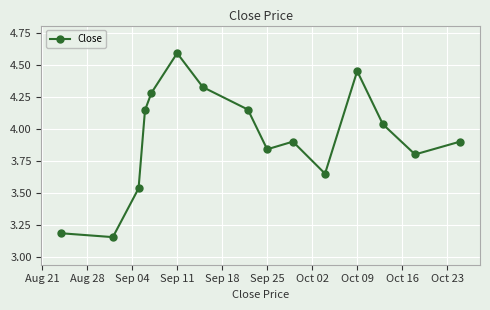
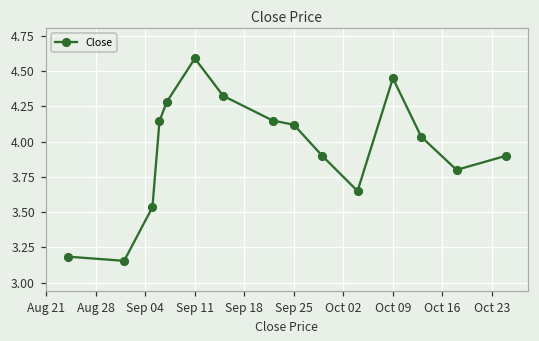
Sep 25: 3.84 -> 4.12
